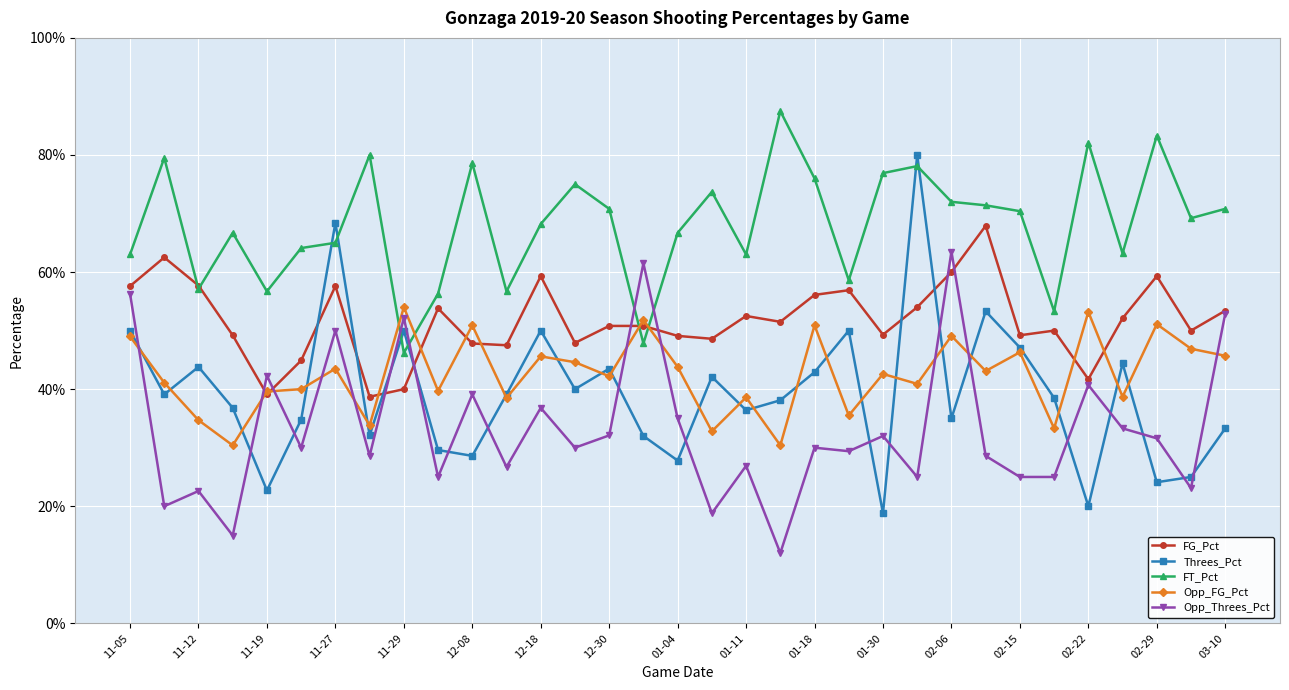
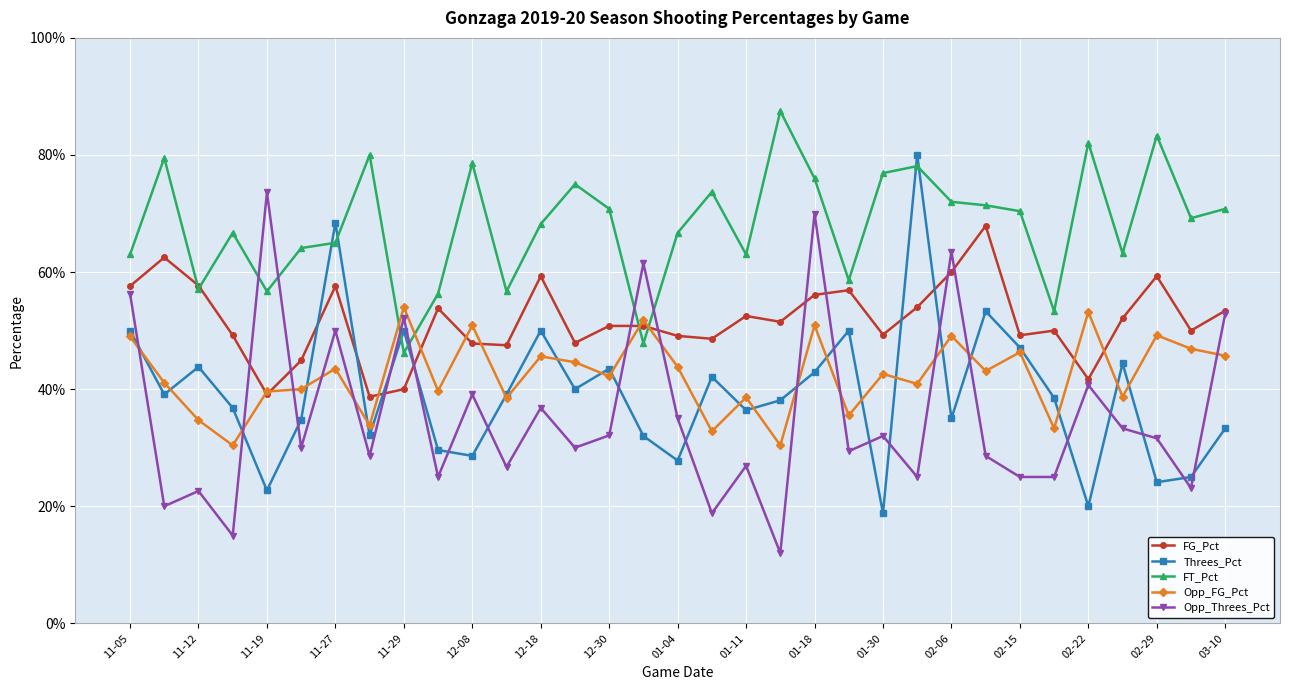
Opp_Threes_Pct, 11-19: 42% -> 74%
Opp_Threes_Pct, 01-18: 30% -> 70%
Opp_FG_Pct, 02-29: 51% -> 49%
